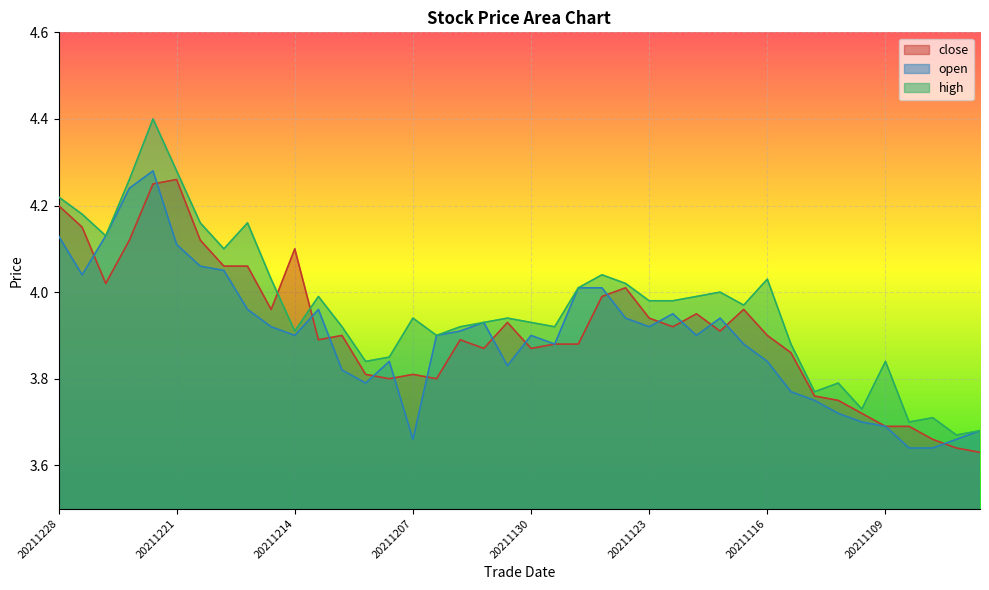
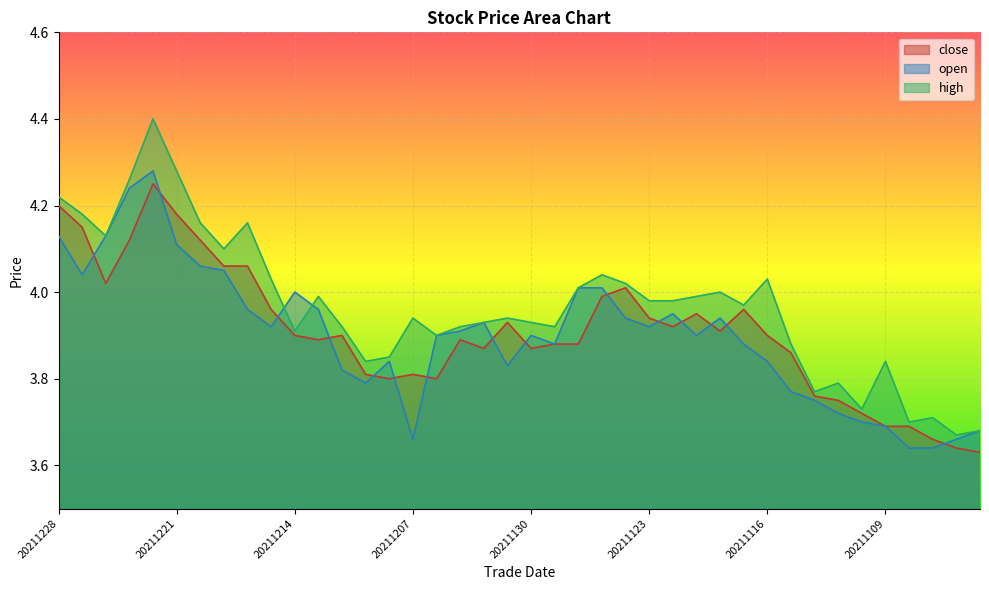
close, 20211221: 4.26 -> 4.18
close, 20211214: 4.1 -> 3.9
open, 20211214: 3.9 -> 4.0
